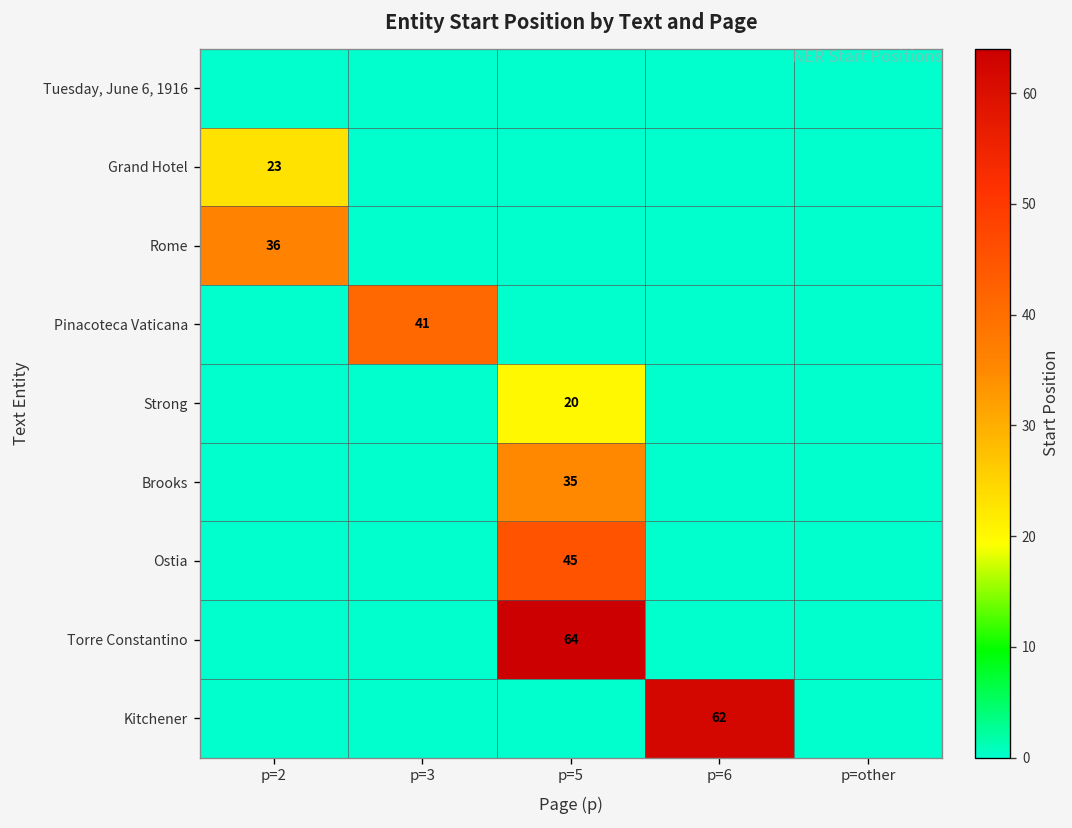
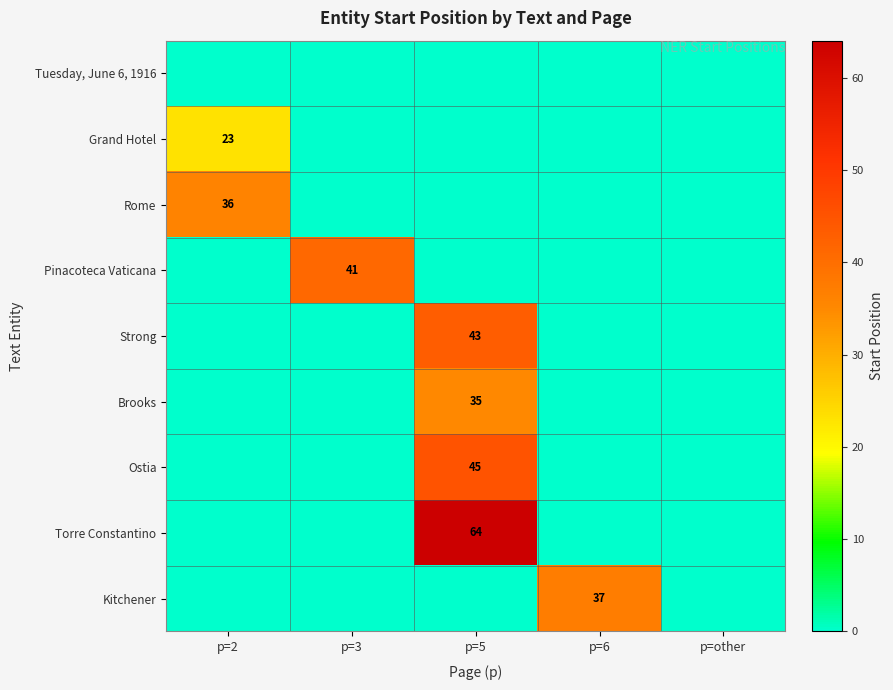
Strong, p=5: 20 -> 43
Kitchener, p=6: 62 -> 37
